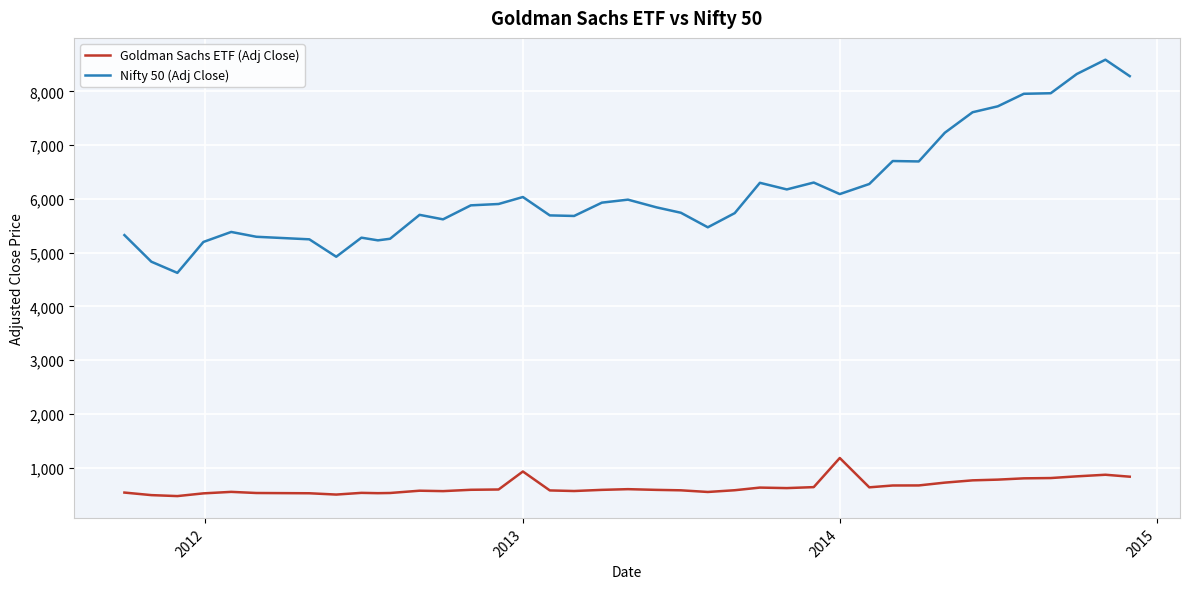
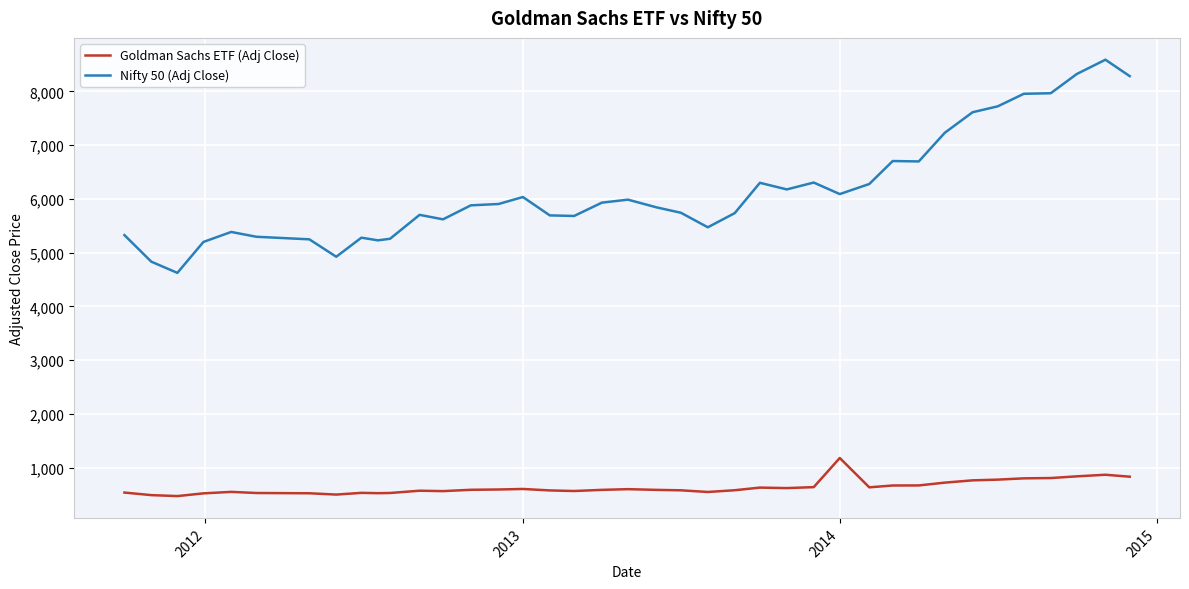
Goldman Sachs ETF (Adj Close), 2013: 900 -> 600
